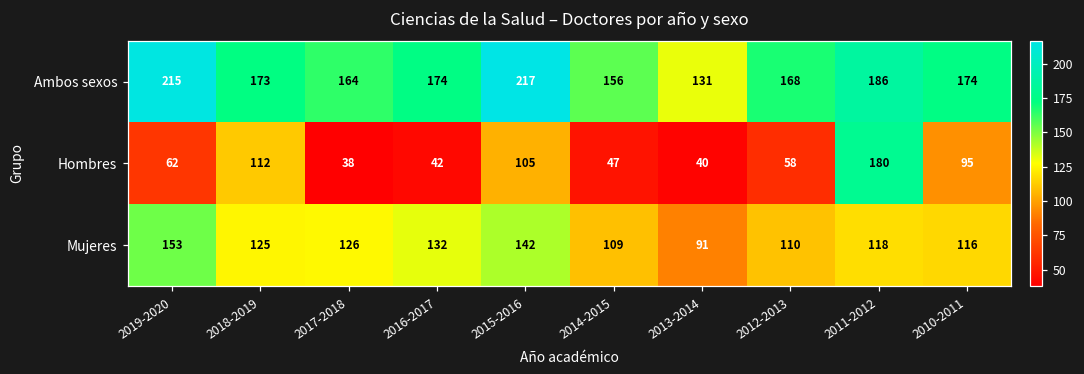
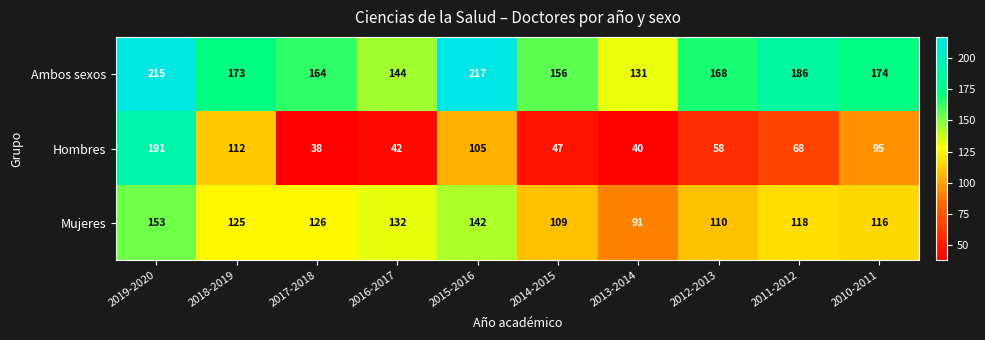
Ambos sexos, 2016-2017: 174 -> 144
Hombres, 2019-2020: 62 -> 191
Hombres, 2011-2012: 180 -> 68
